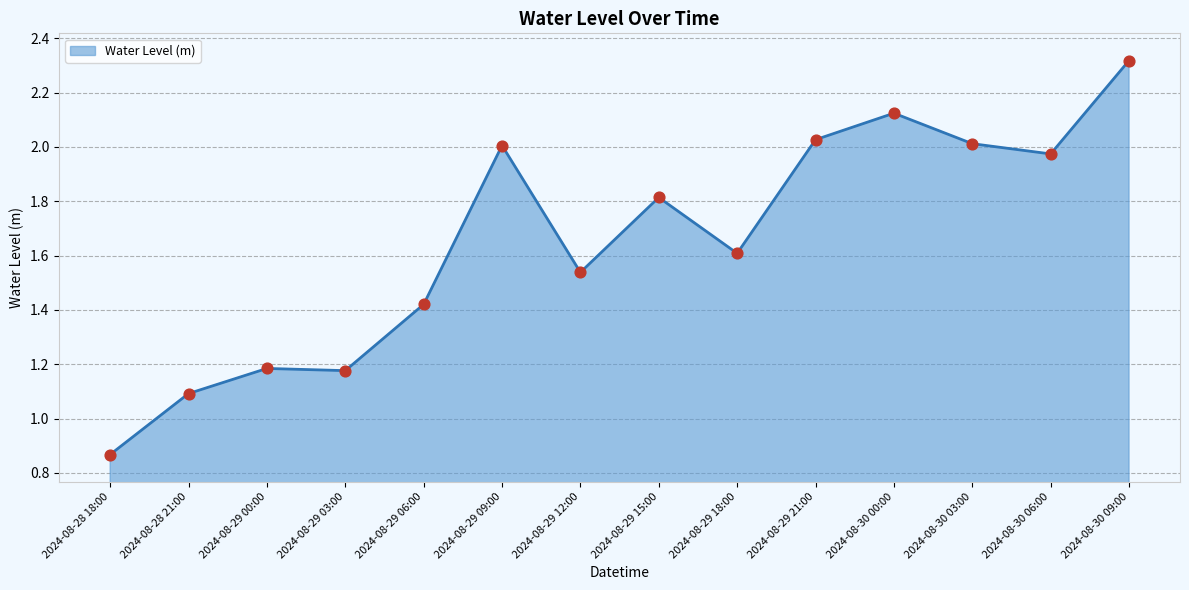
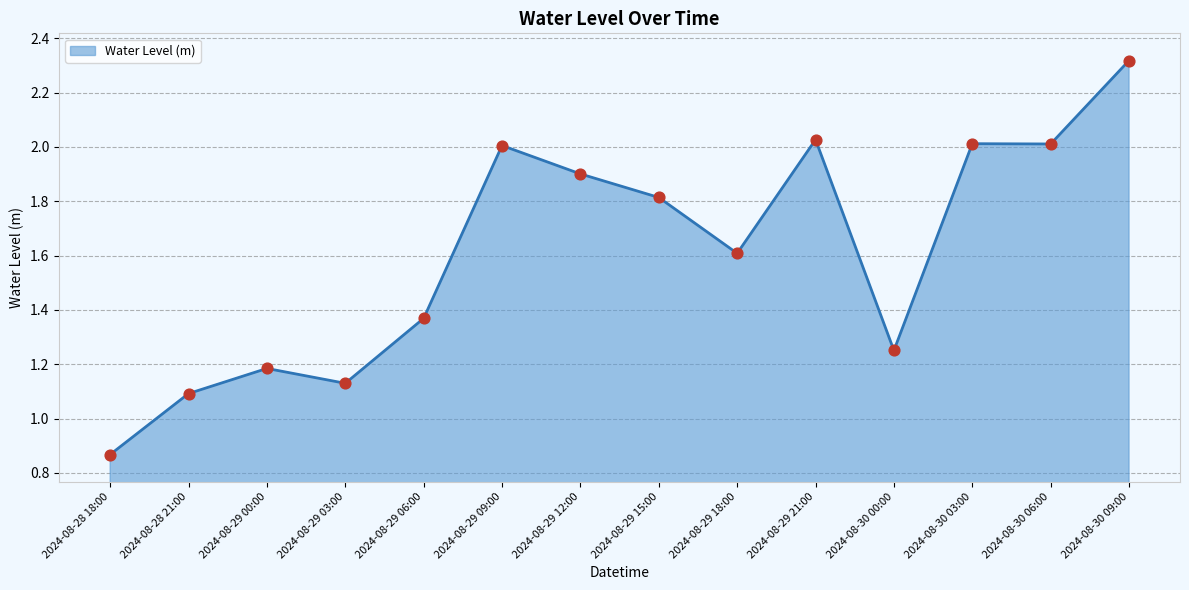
2024-08-29 03:00: 1.18 -> 1.13
2024-08-29 06:00: 1.42 -> 1.37
2024-08-29 12:00: 1.54 -> 1.90
2024-08-30 00:00: 2.12 -> 1.25
2024-08-30 06:00: 1.97 -> 2.01
